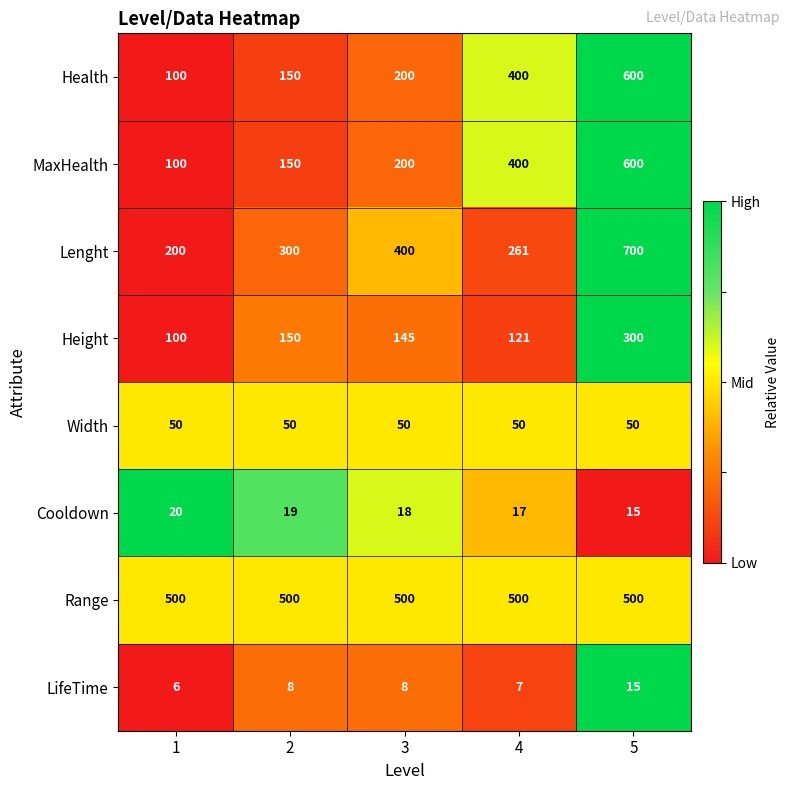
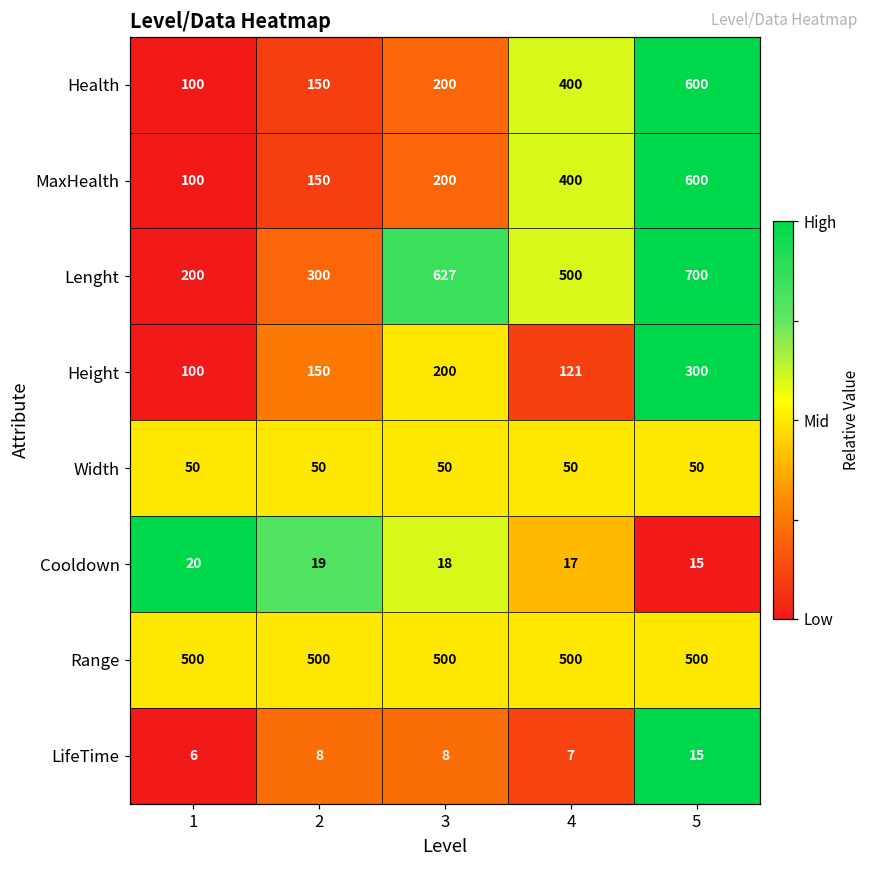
Lenght, 3: 400 -> 627
Lenght, 4: 261 -> 500
Height, 3: 145 -> 200
